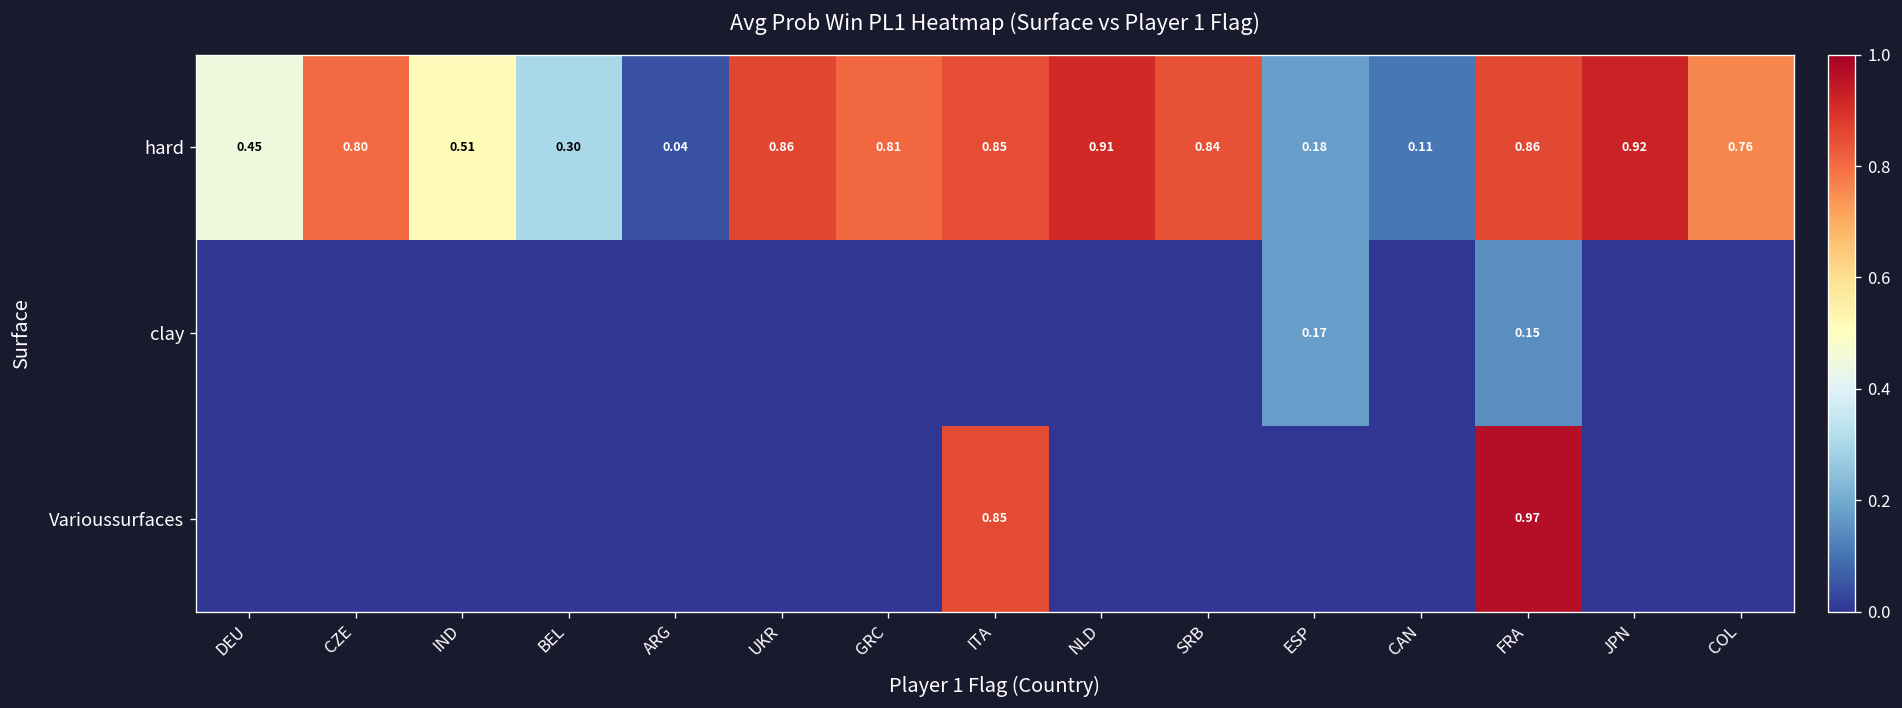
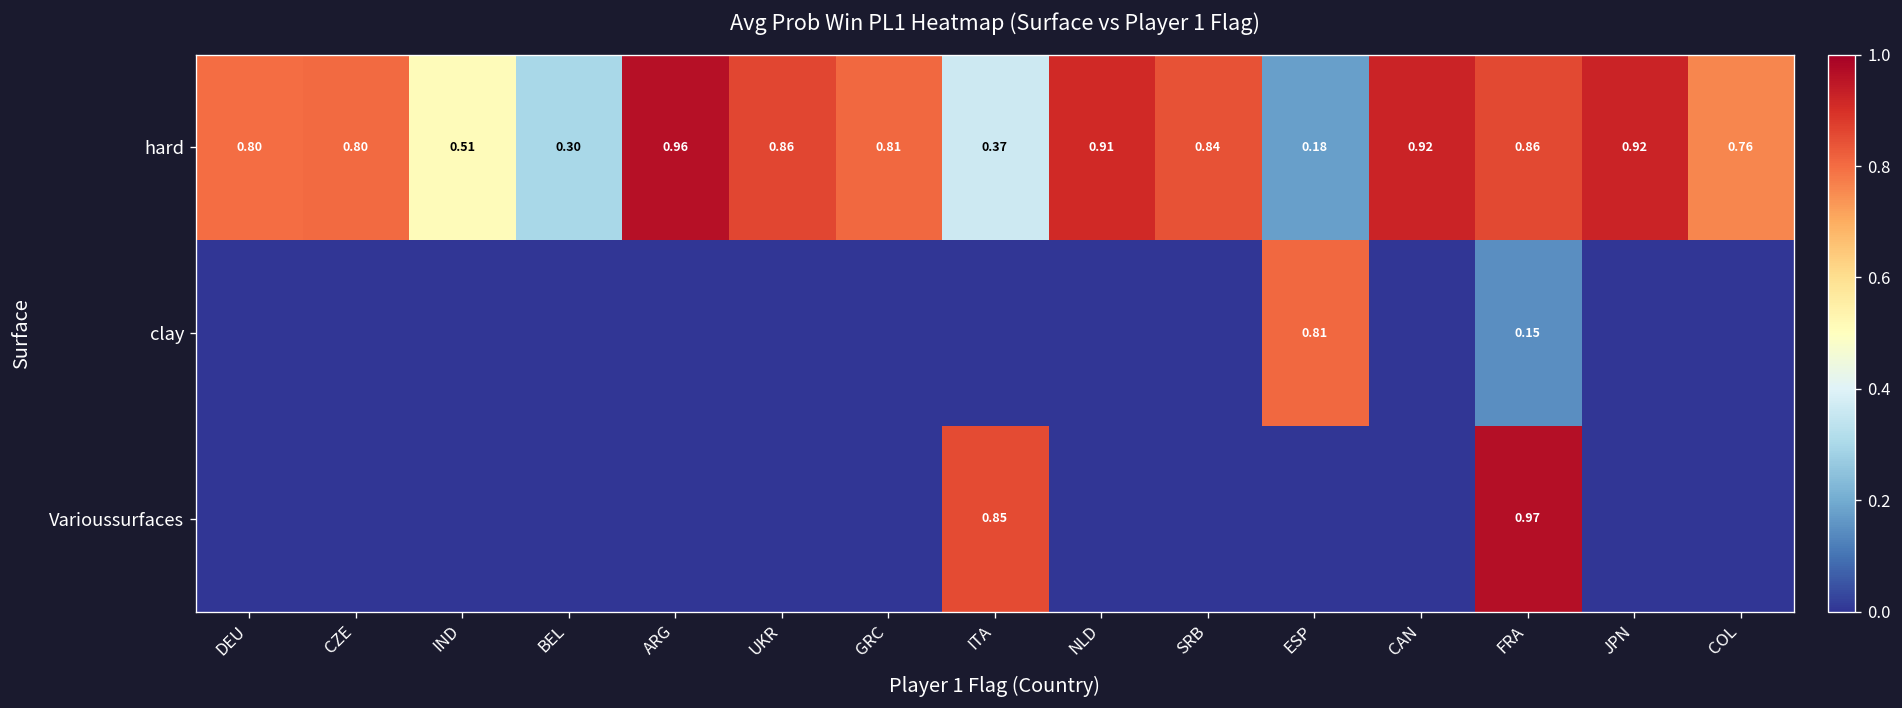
hard, DEU: 0.45 -> 0.80
hard, ARG: 0.04 -> 0.96
hard, ITA: 0.85 -> 0.37
hard, CAN: 0.11 -> 0.92
clay, ESP: 0.17 -> 0.81
